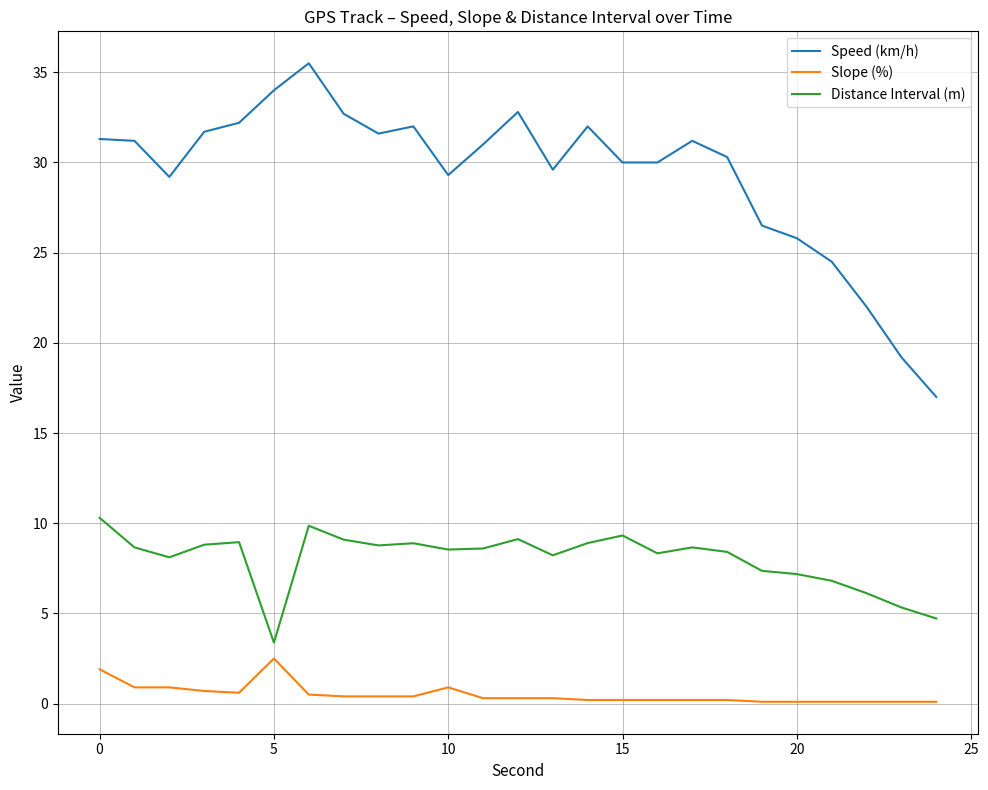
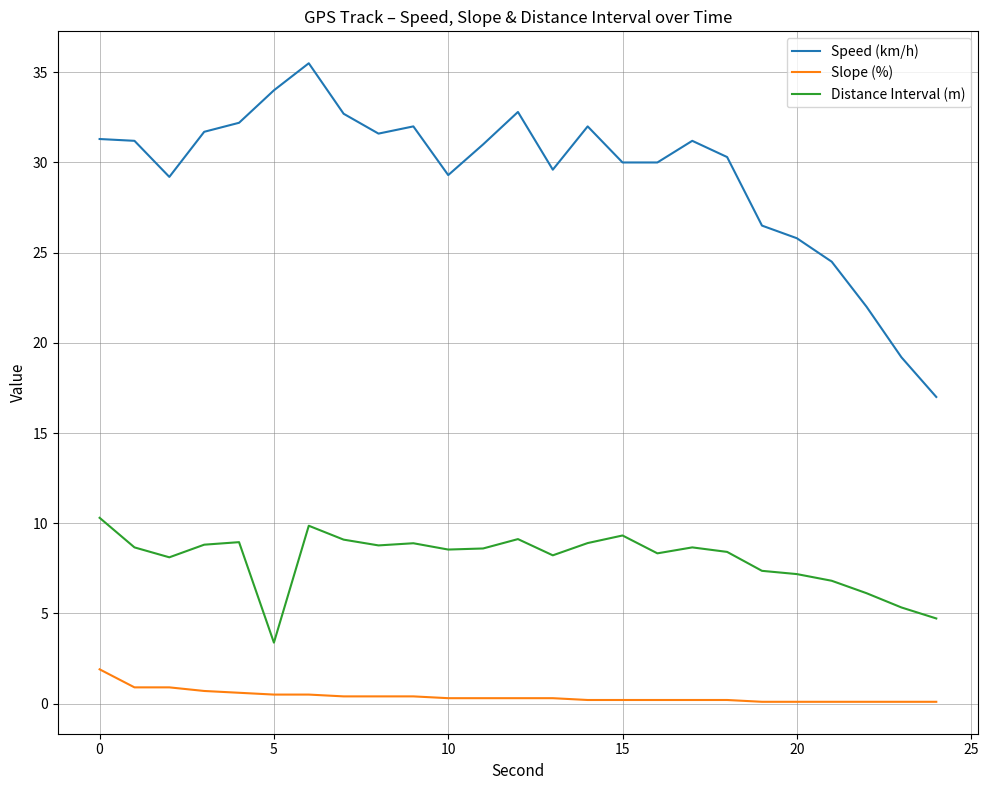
Slope (%), 5: 2.5 -> 0.5
Slope (%), 10: 0.9 -> 0.3
